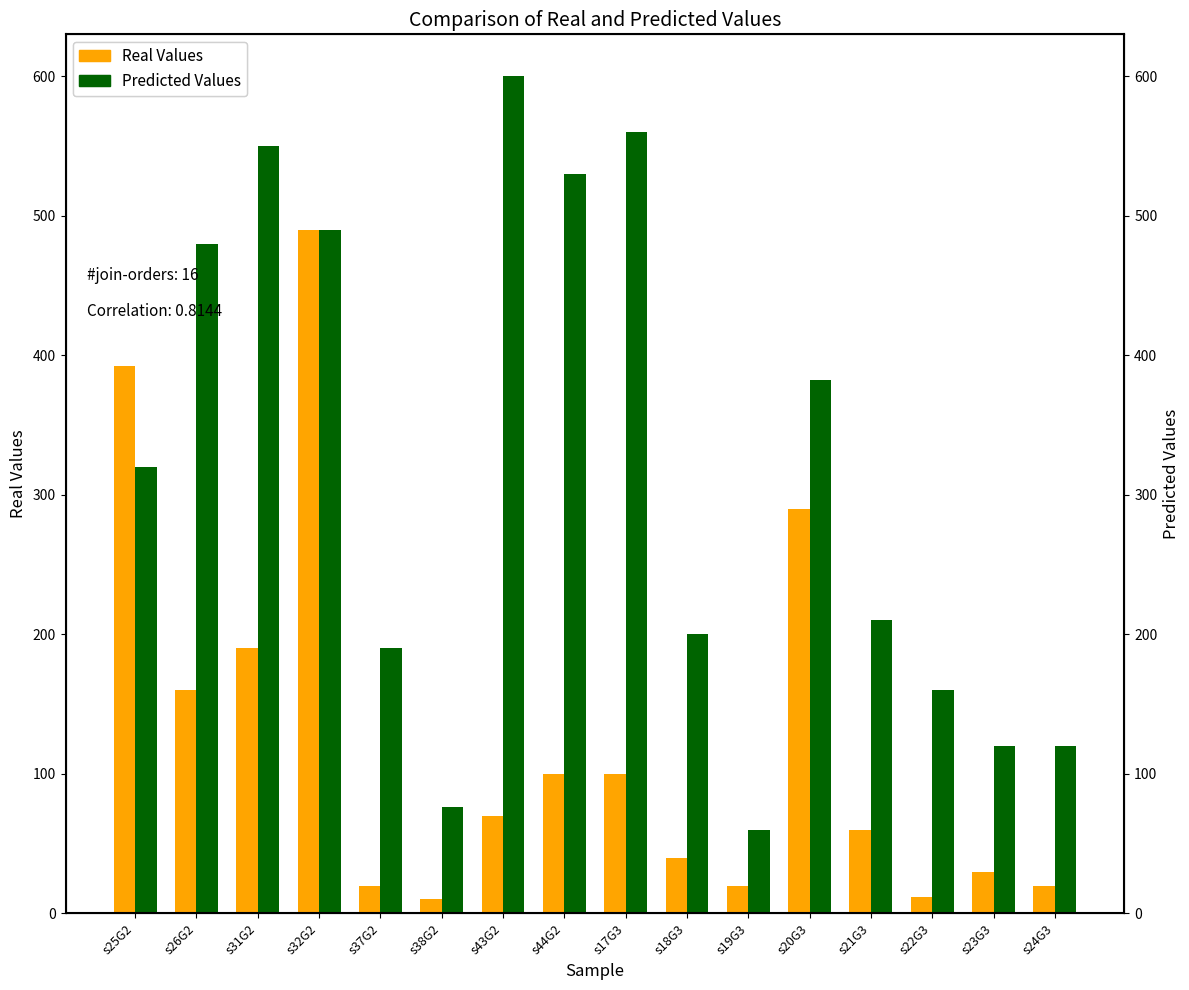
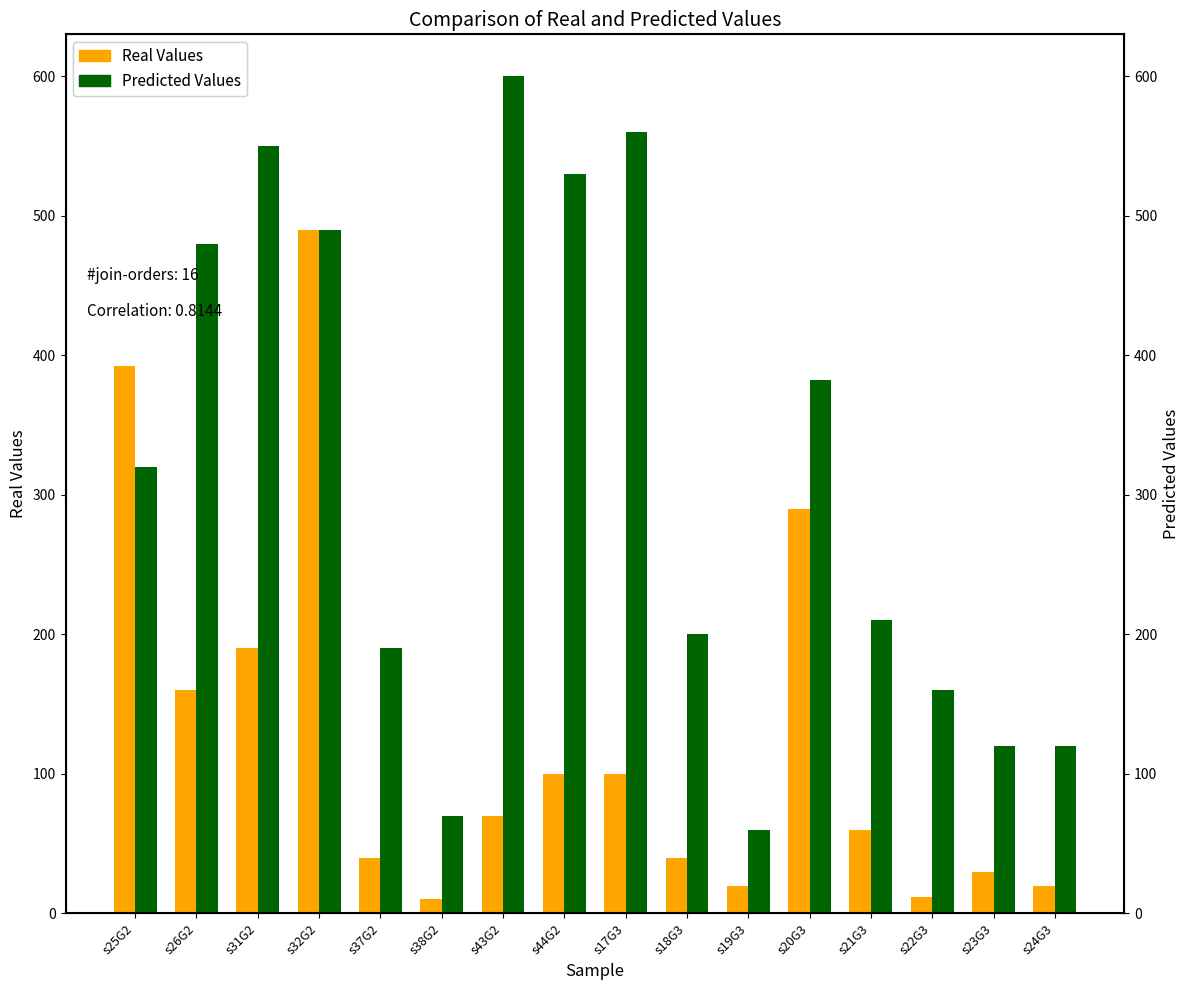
Real Values, s37G2: 20 -> 40
Predicted Values, s38G2: 76 -> 70
